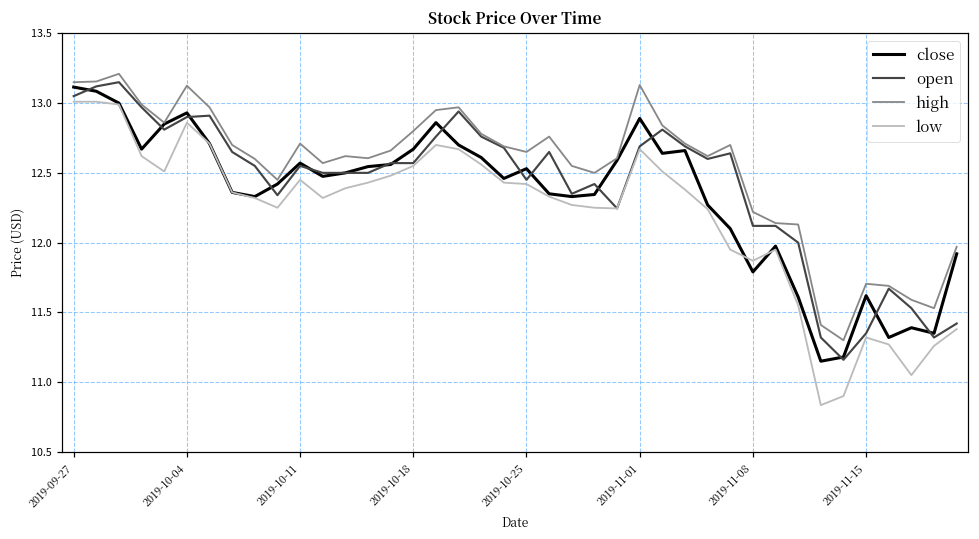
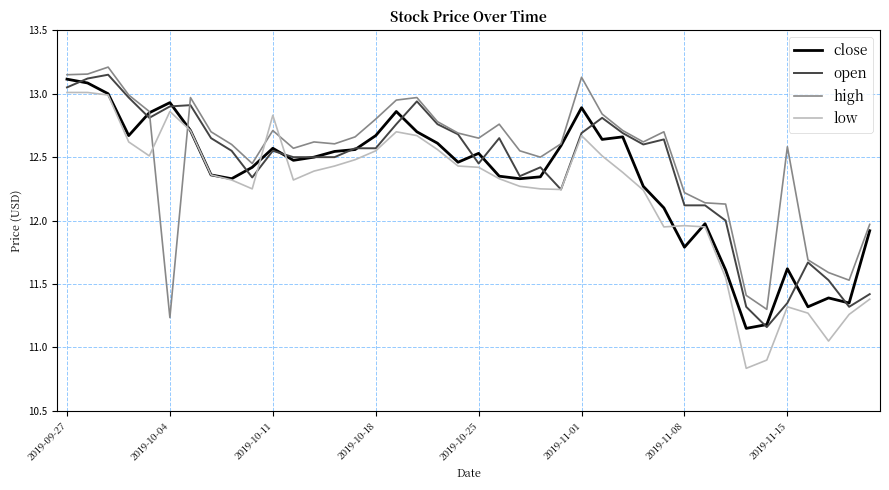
high, 2019-10-04: 13.13 -> 11.24
low, 2019-10-11: 12.45 -> 12.83
low, 2019-11-08: 11.87 -> 11.96
high, 2019-11-15: 11.71 -> 12.58
